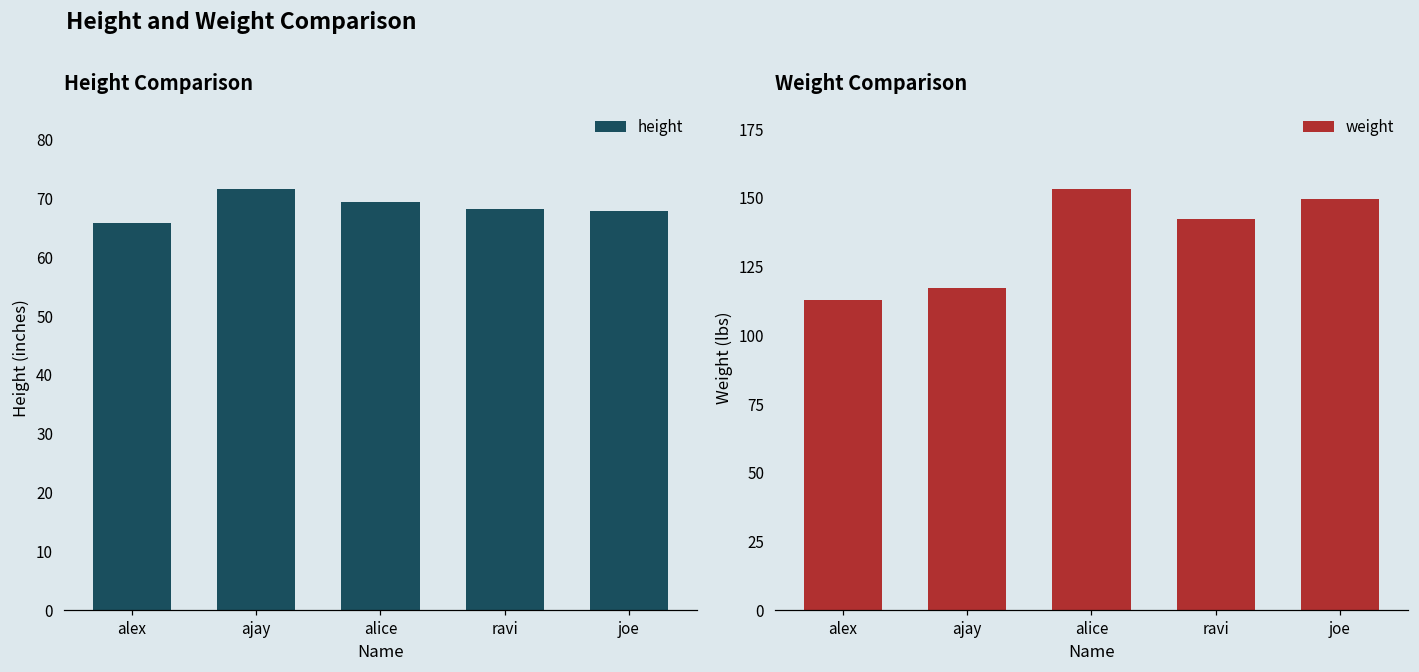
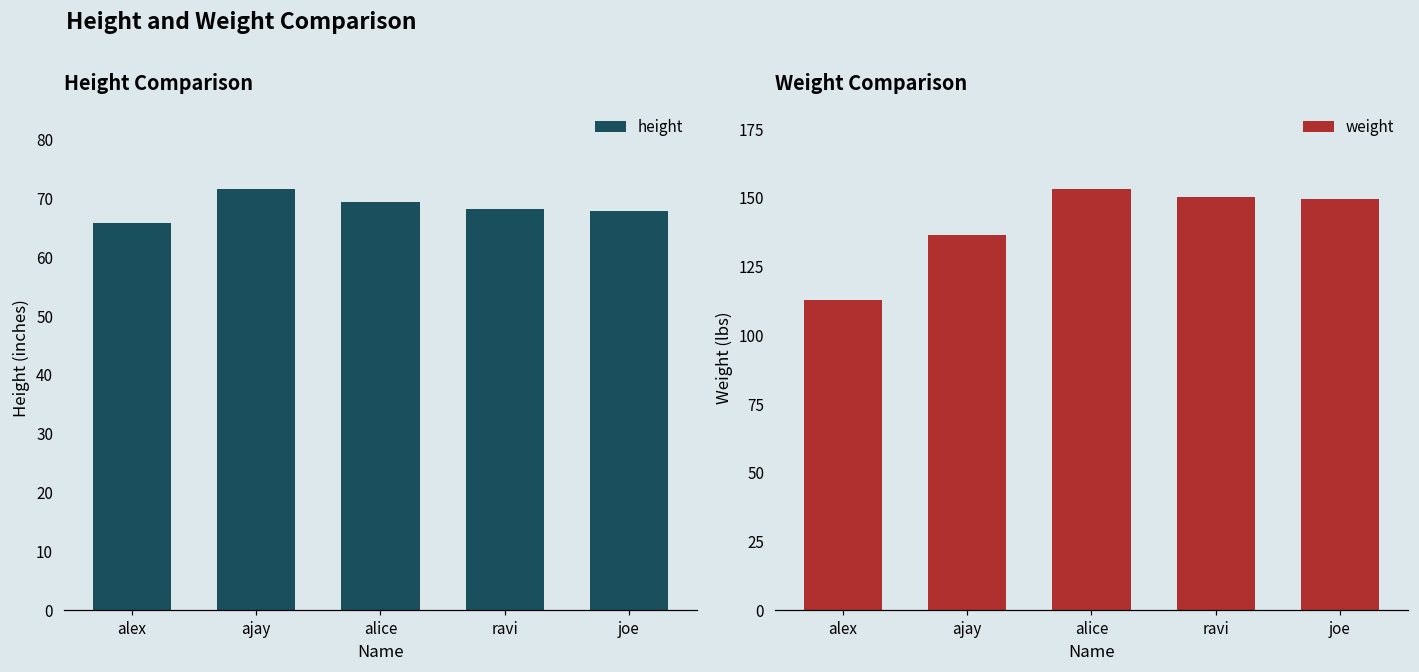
Weight Comparison, ajay: 117 -> 136
Weight Comparison, ravi: 142 -> 150
